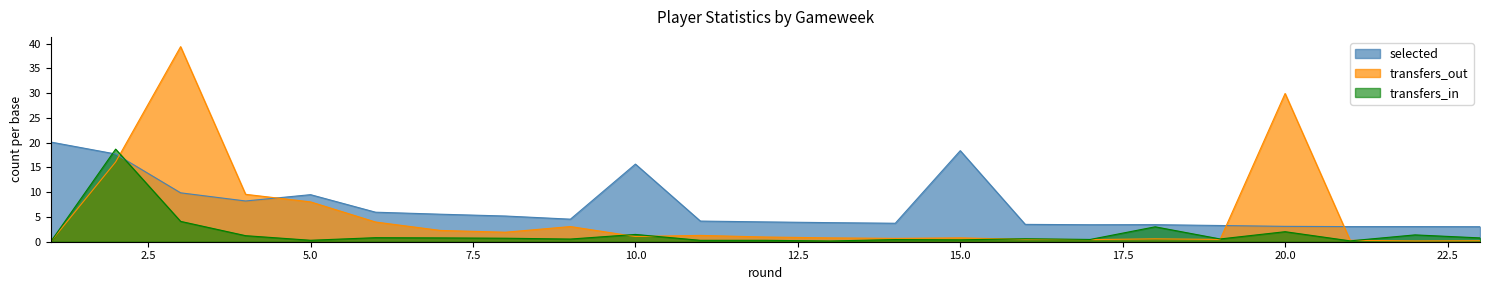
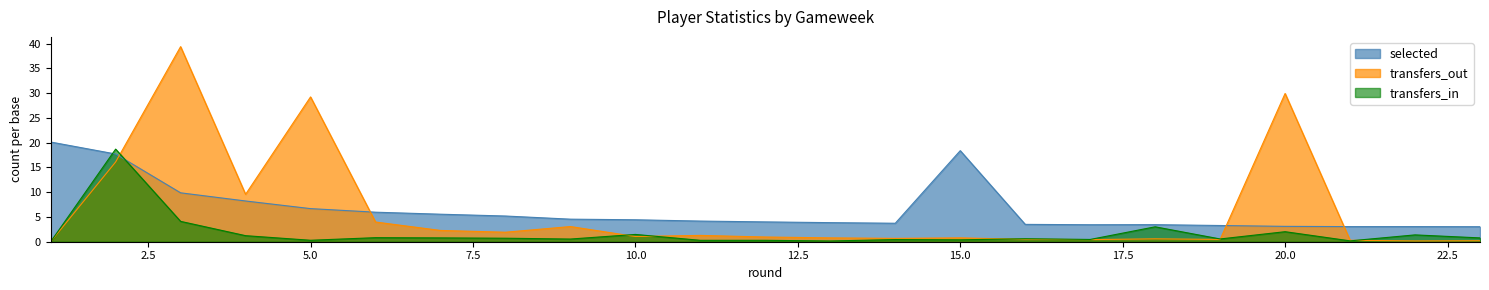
selected, 5.0: 10 -> 7
transfers_out, 5.0: 8 -> 29
selected, 10.0: 16 -> 4
